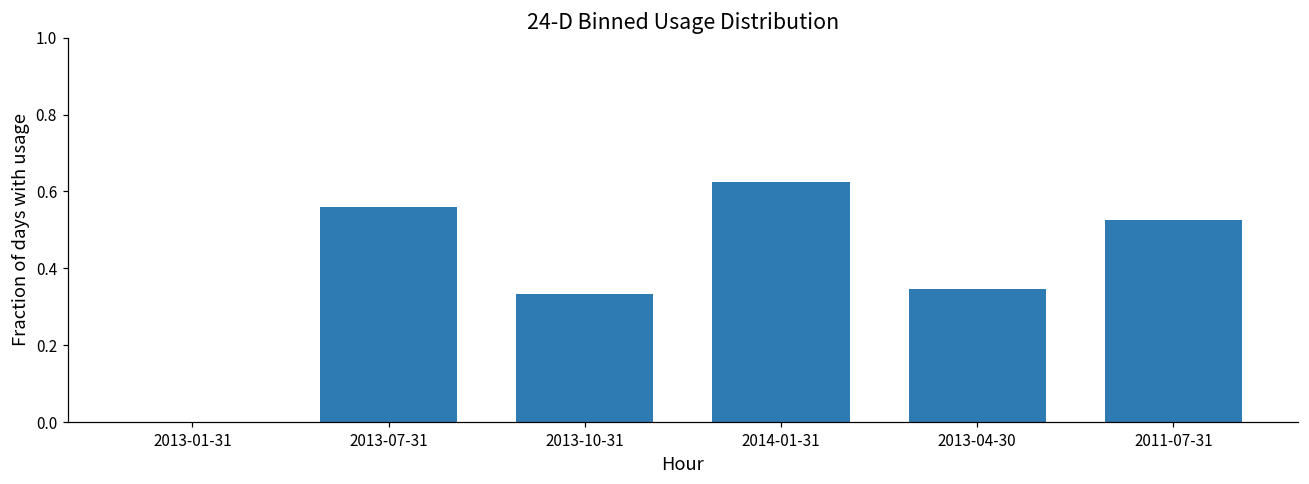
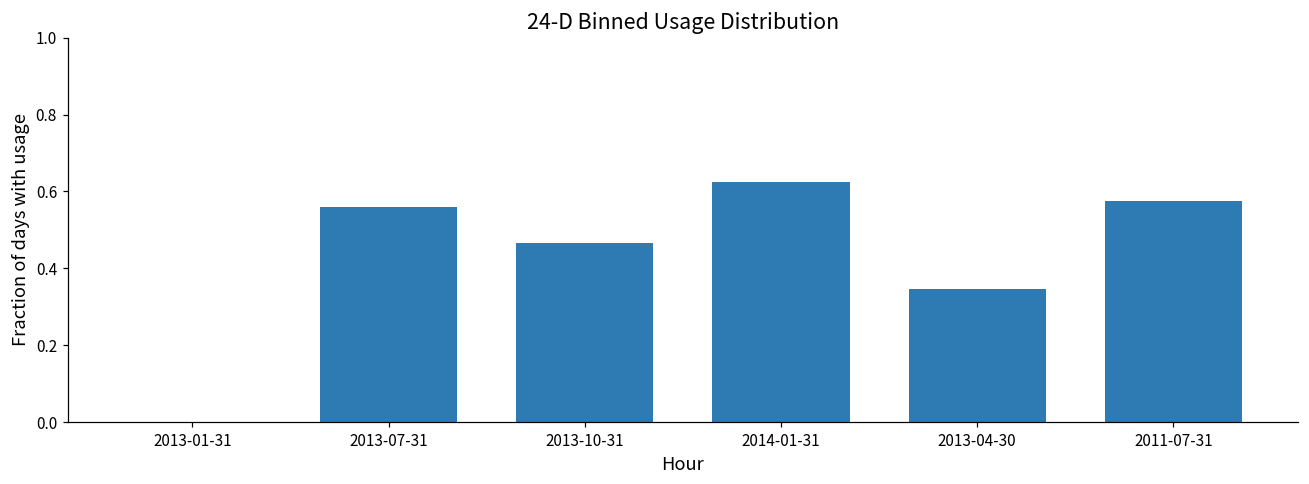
2013-10-31: 0.33 -> 0.47
2011-07-31: 0.53 -> 0.57
